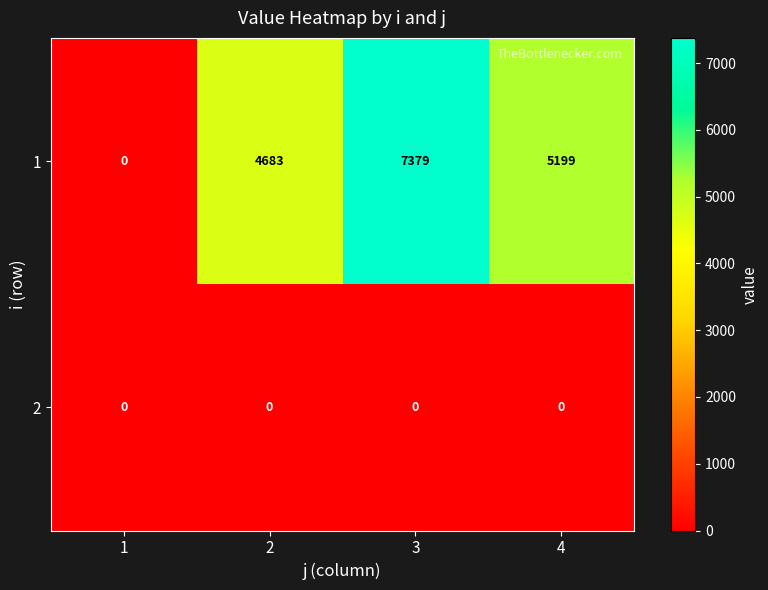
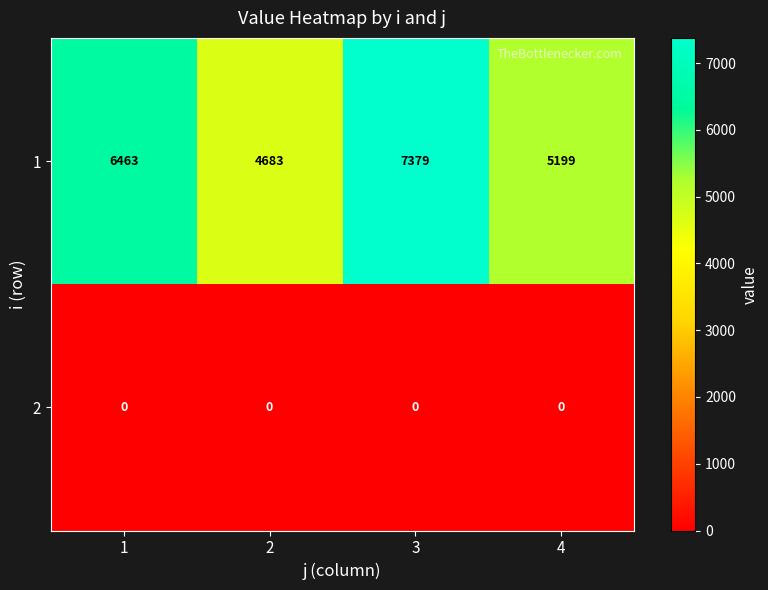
1, 1: 0 -> 6463
